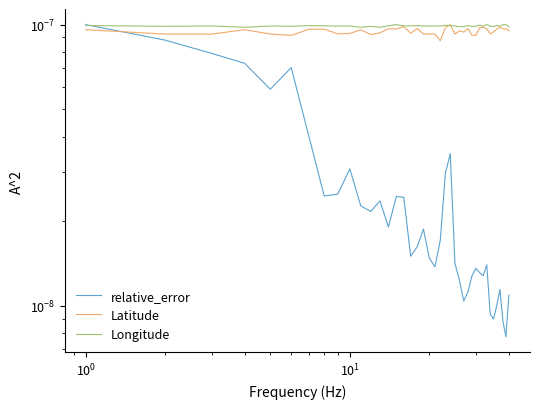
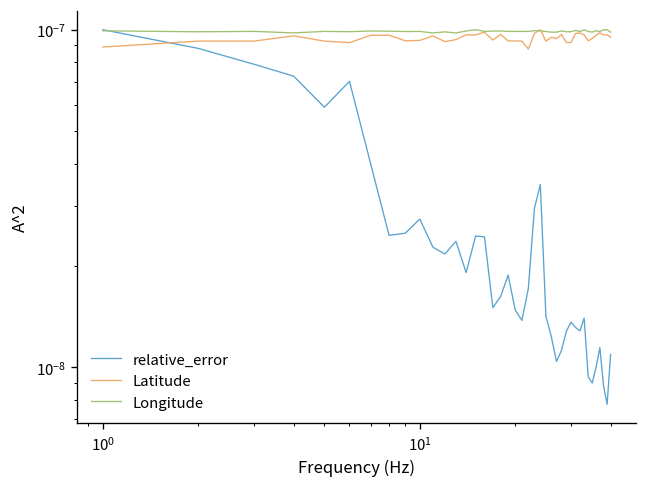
Latitude, 10^0: 0.000000096 -> 0.000000089
relative_error, 10^1: 0.000000031 -> 0.000000027
